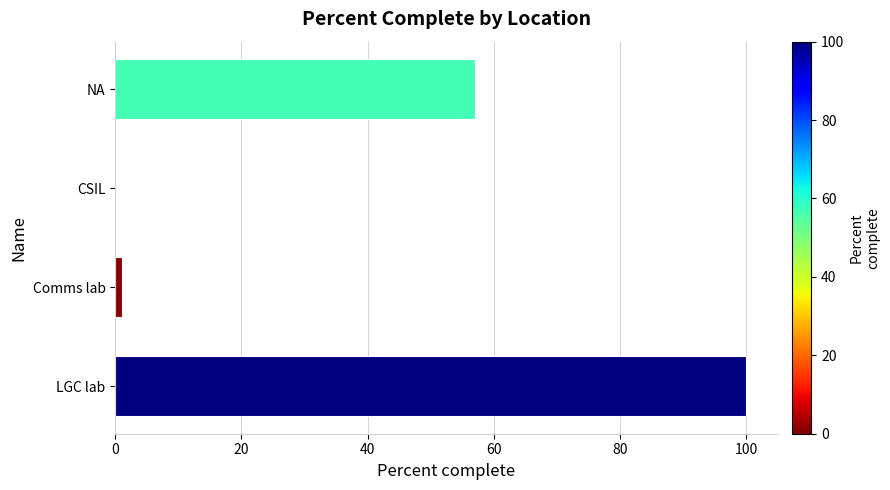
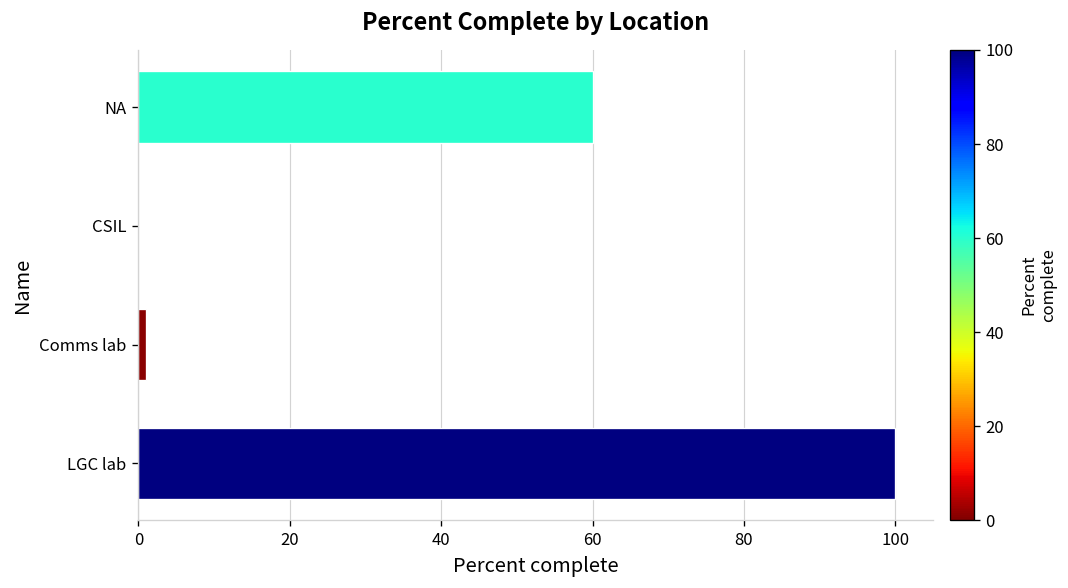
NA: 57 -> 60
